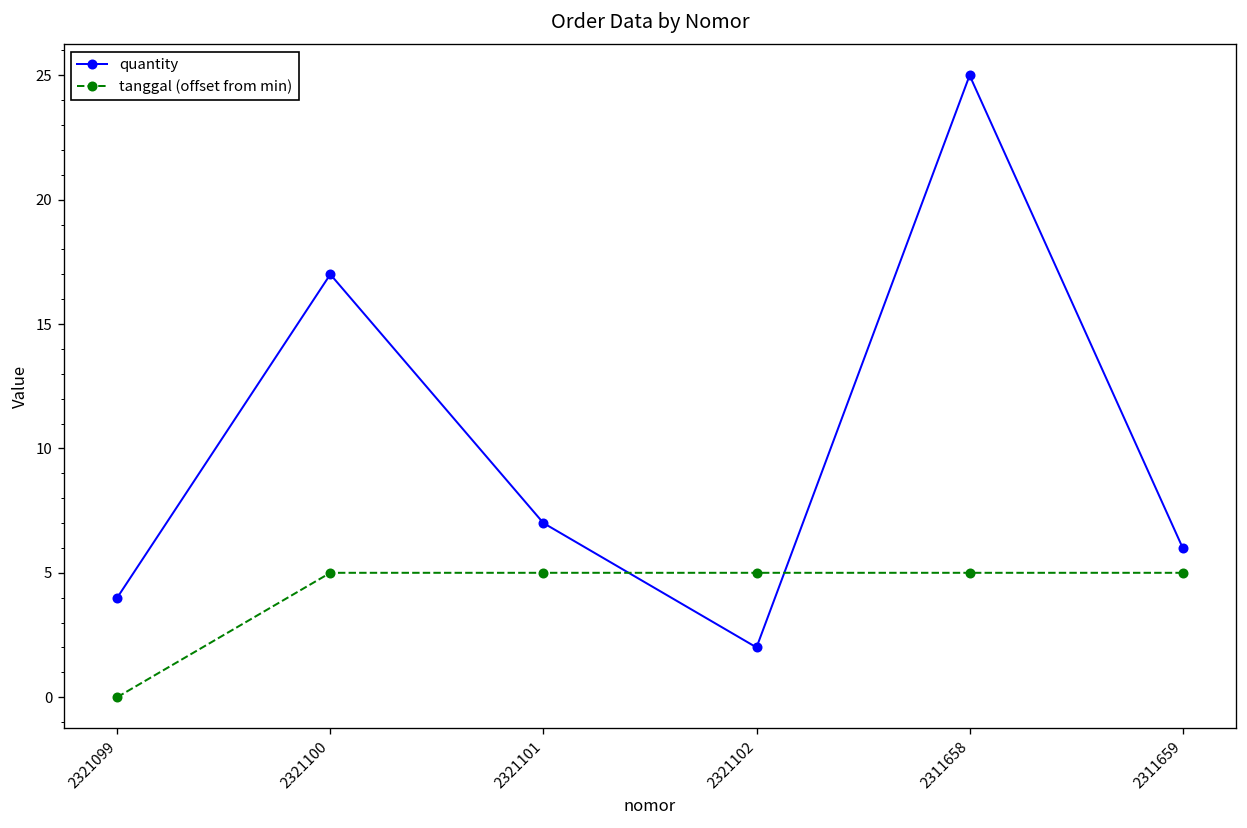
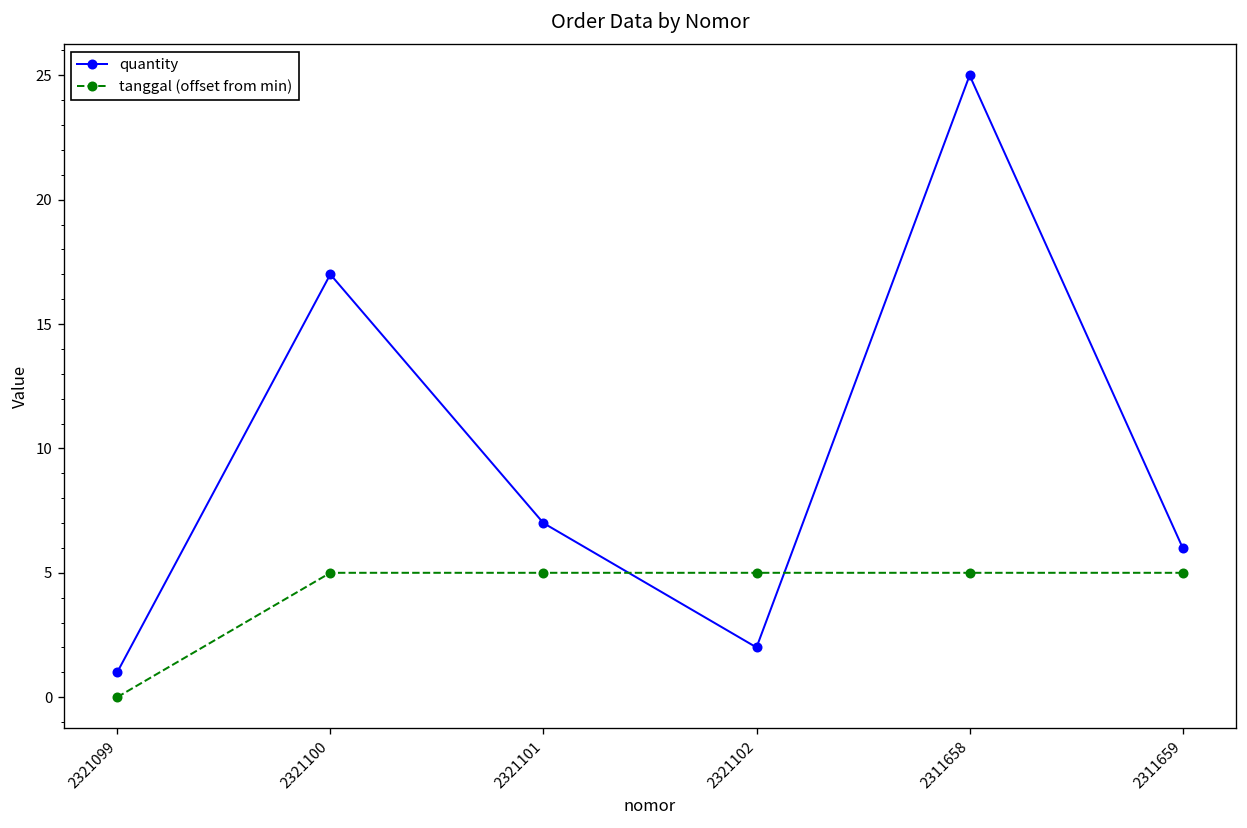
quantity, 2321099: 4 -> 1
